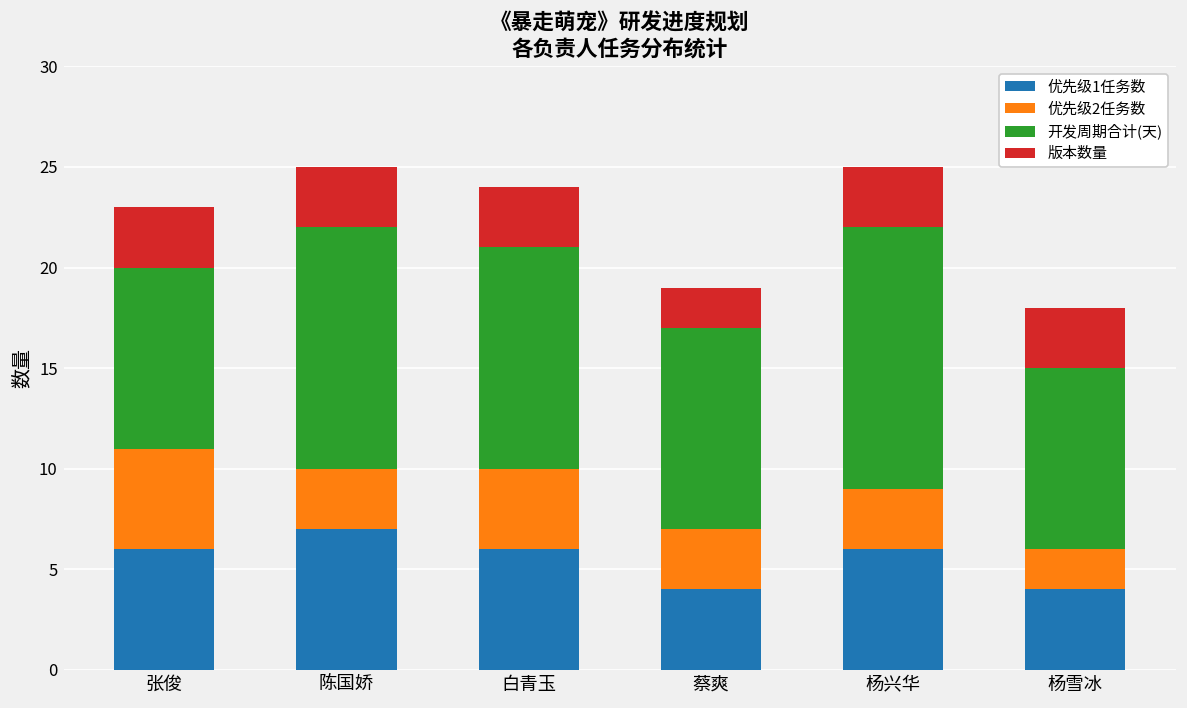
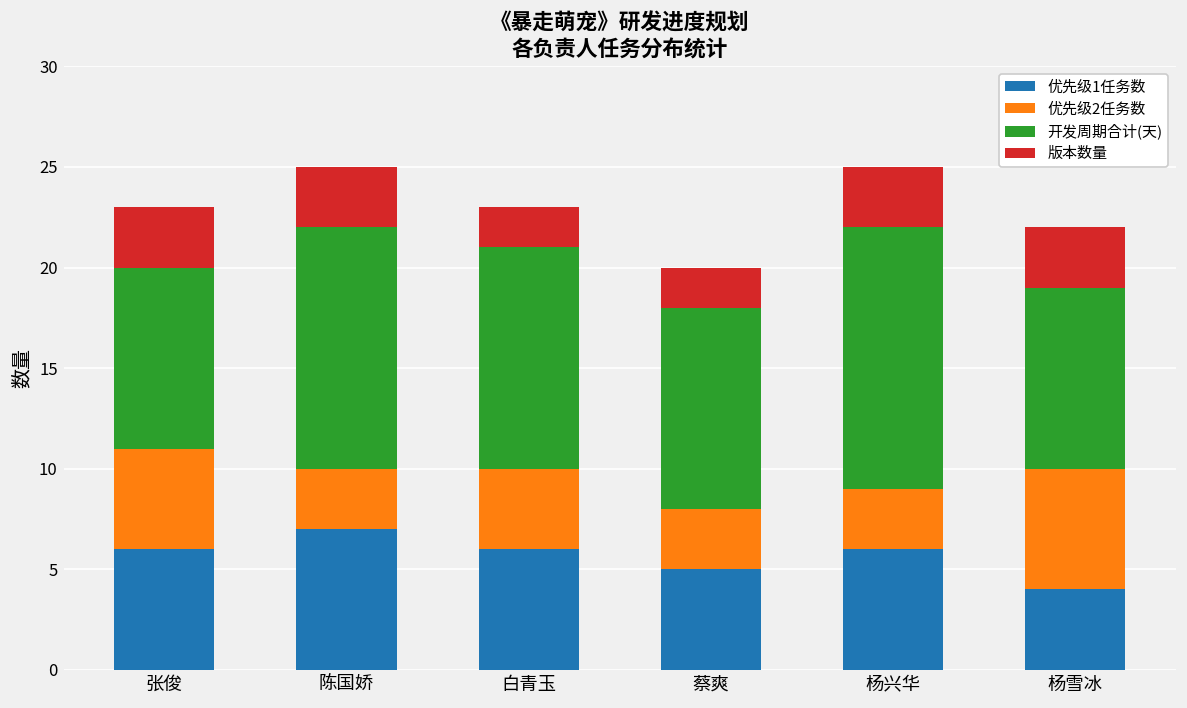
版本数量, 白青玉: 3 -> 2
优先级1任务数, 蔡爽: 4 -> 5
优先级2任务数, 杨雪冰: 2 -> 6
